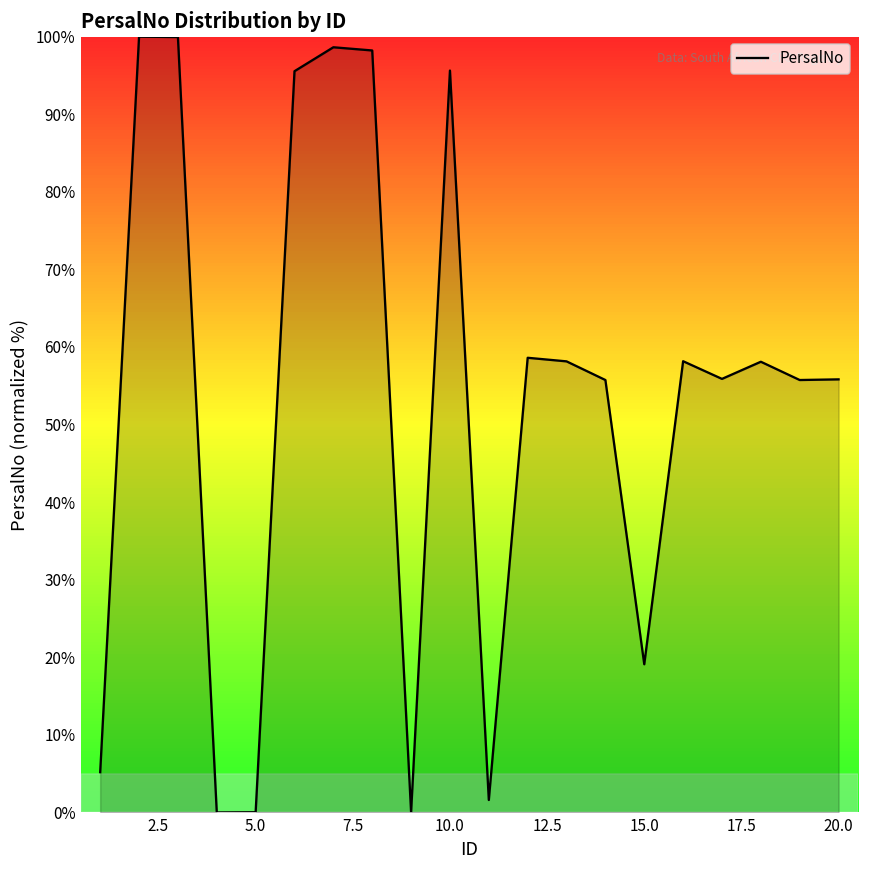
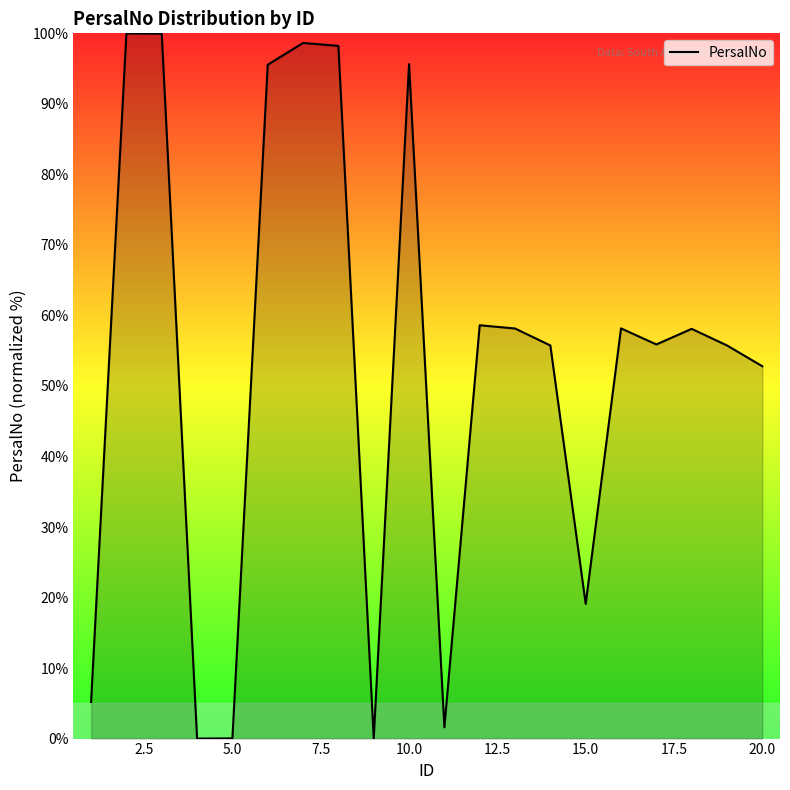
20.0: 56% -> 53%
